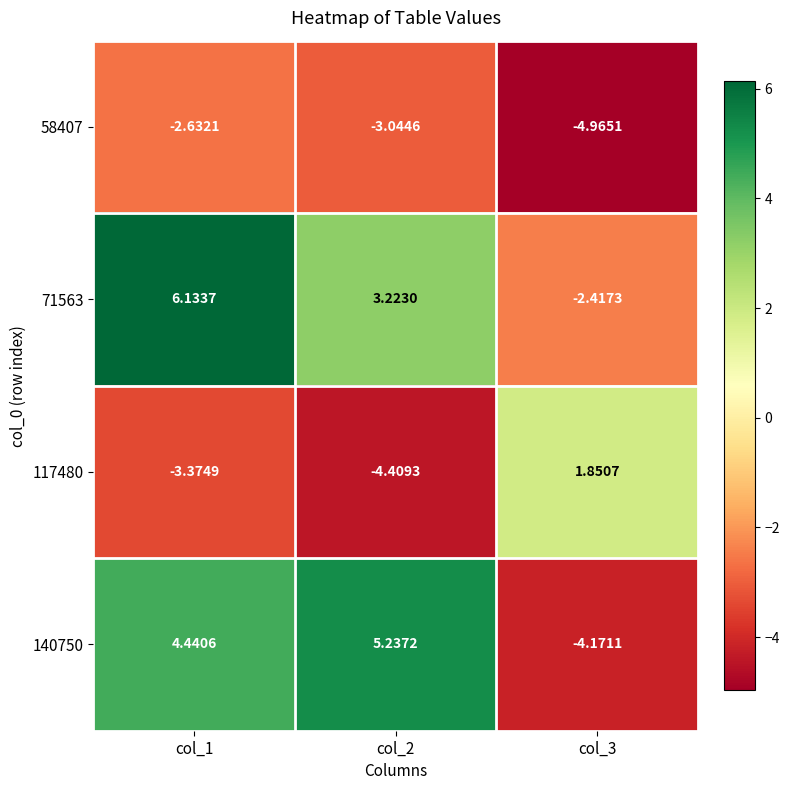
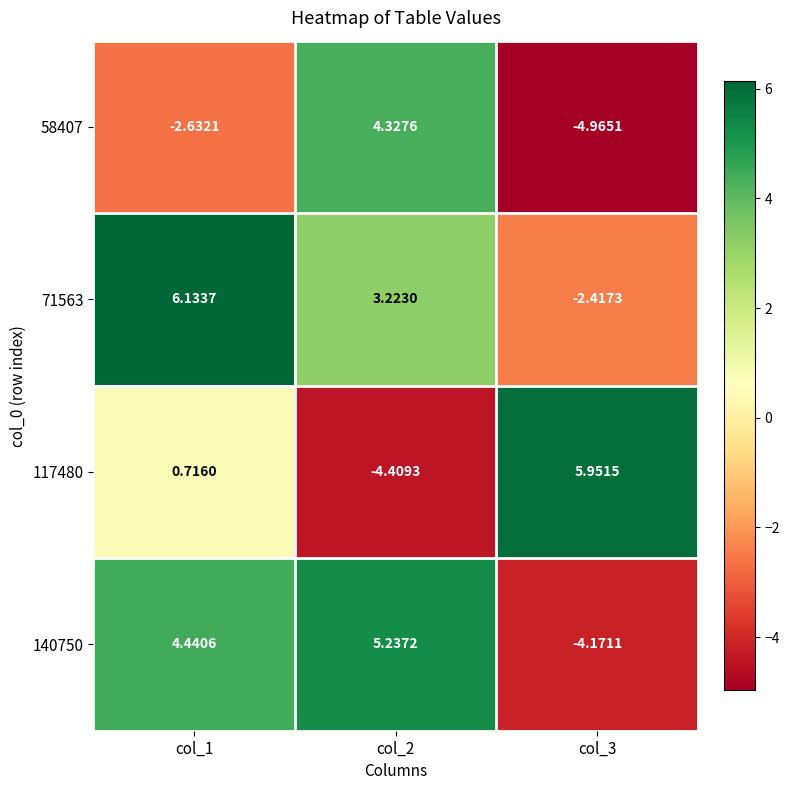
58407, col_2: -3.0446 -> 4.3276
117480, col_1: -3.3749 -> 0.7160
117480, col_3: 1.8507 -> 5.9515
